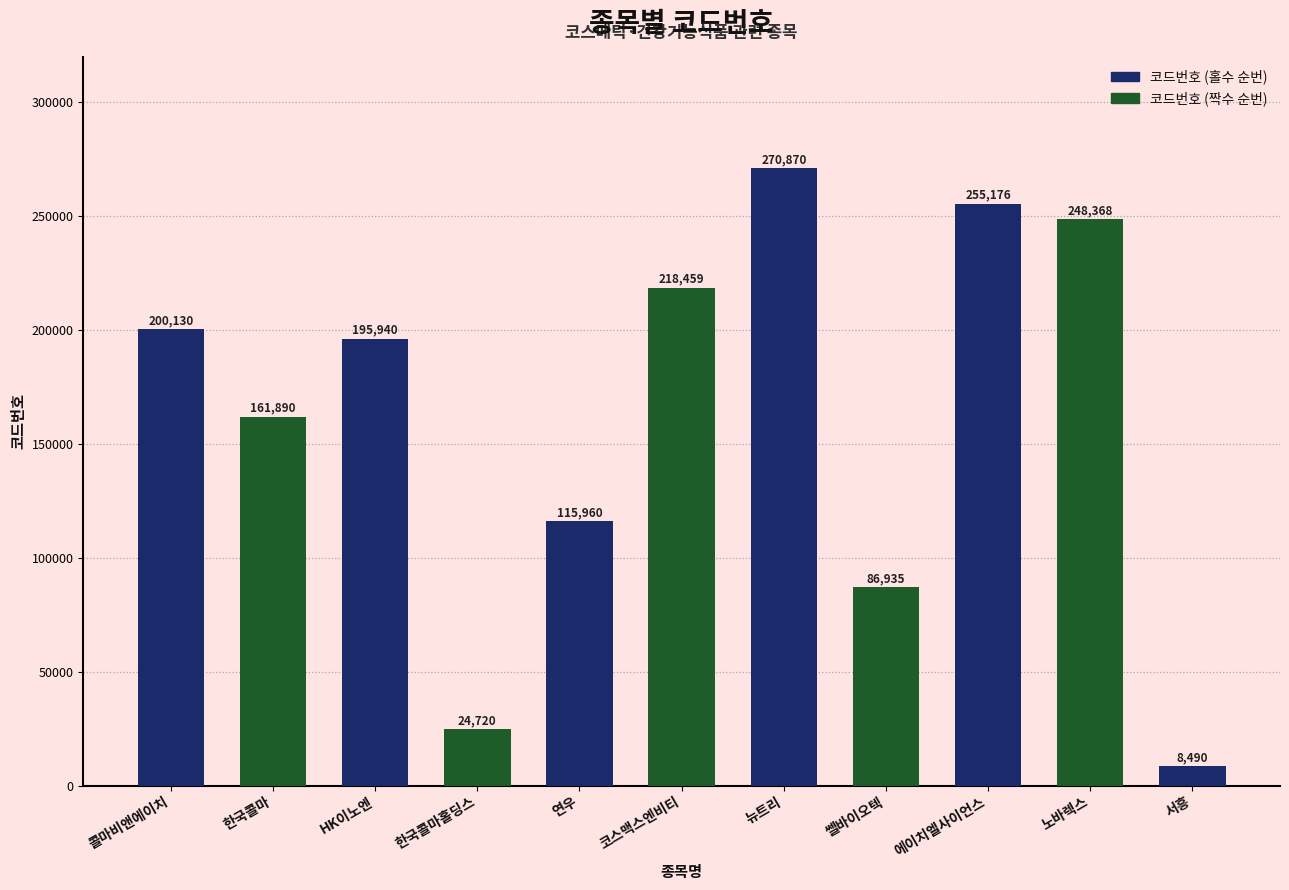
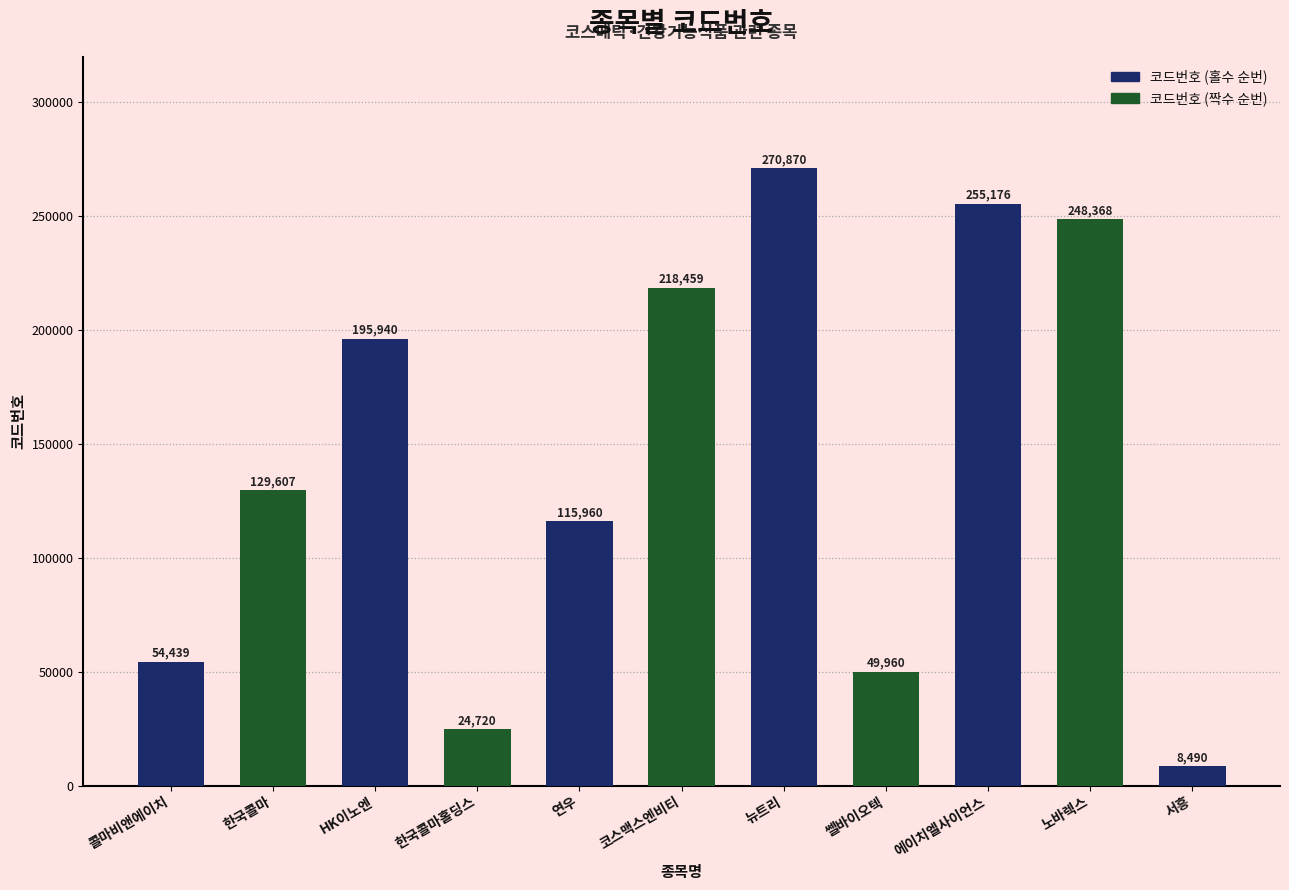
콜마비앤에이치: 200,130 -> 54,439
한국콜마: 161,890 -> 129,607
쎌바이오텍: 86,935 -> 49,960
